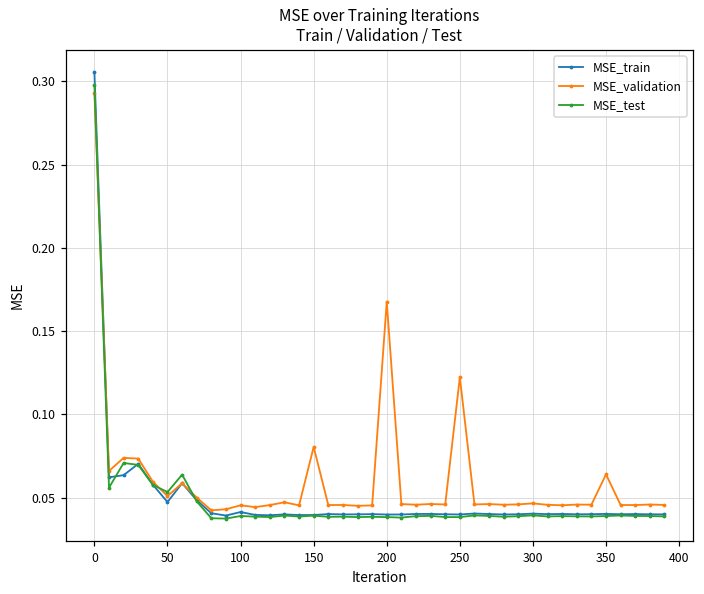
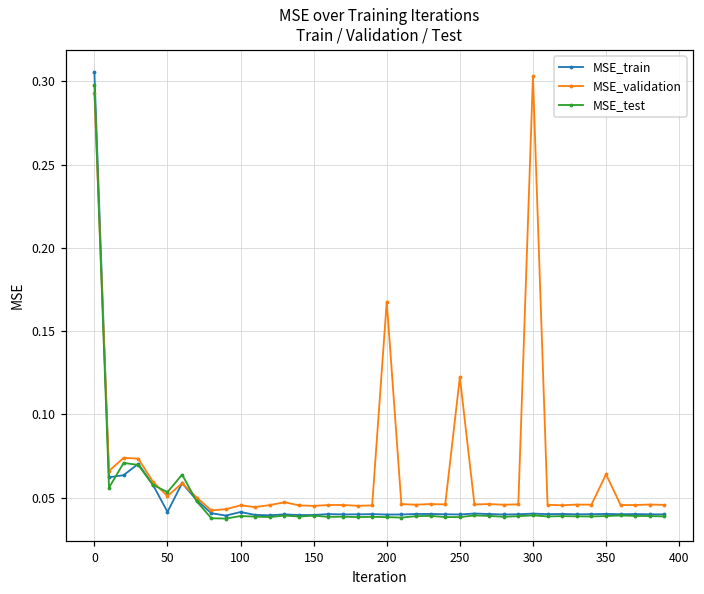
MSE_train, 50: 0.047 -> 0.041
MSE_validation, 150: 0.080 -> 0.045
MSE_validation, 300: 0.046 -> 0.303
